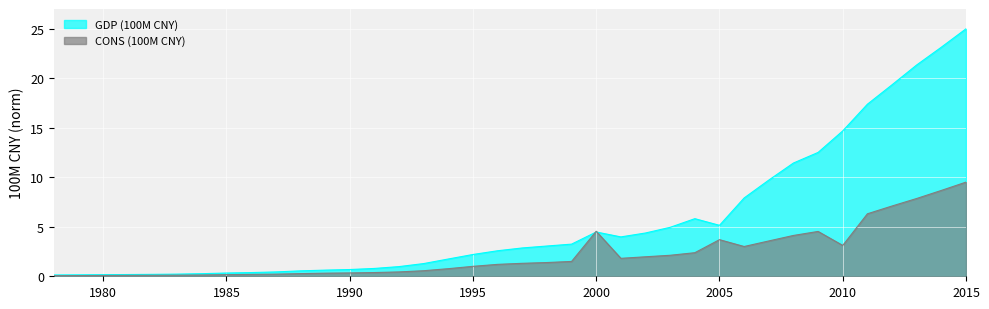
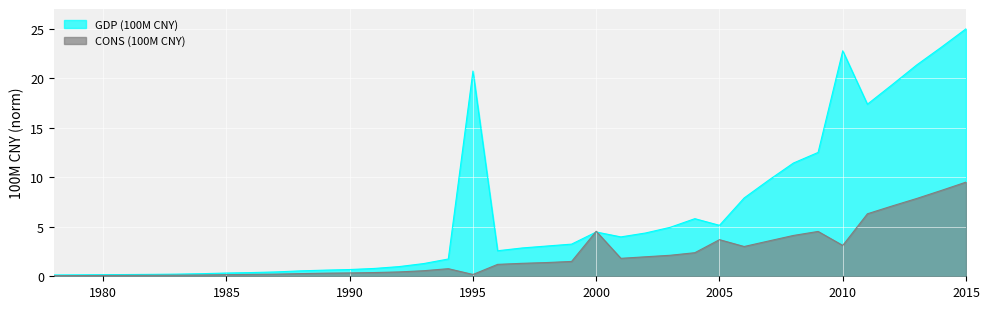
GDP (100M CNY), 1995: 2 -> 21
CONS (100M CNY), 1995: 1 -> 0
GDP (100M CNY), 2010: 15 -> 23
